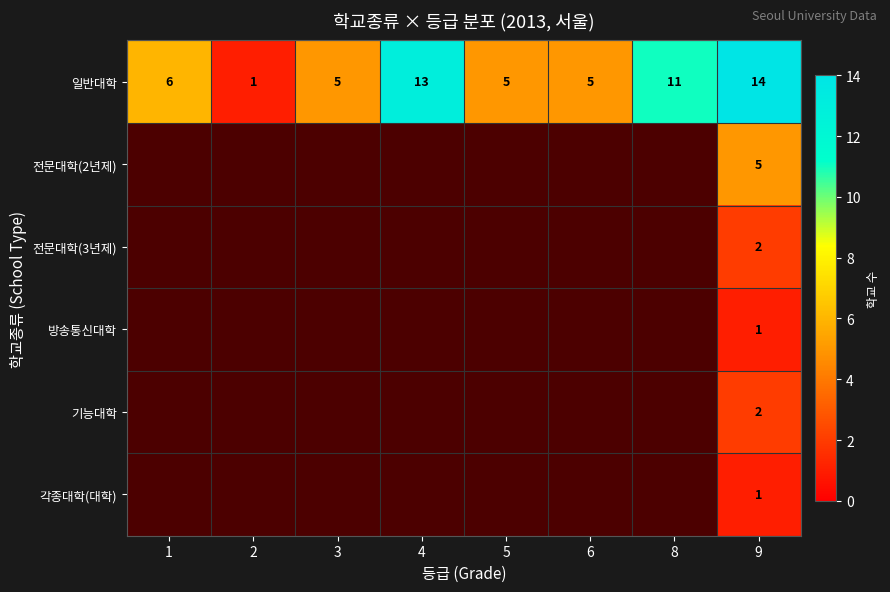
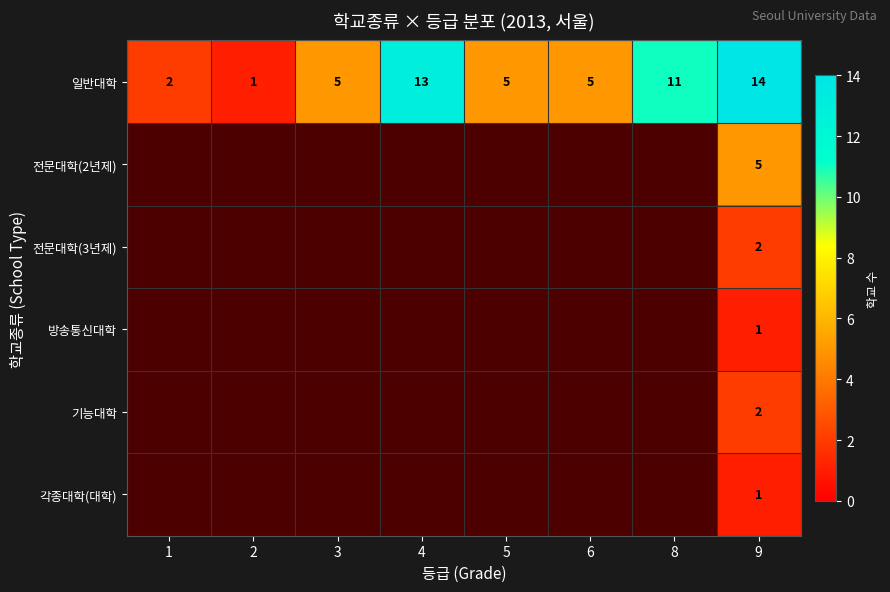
일반대학, 1: 6 -> 2
